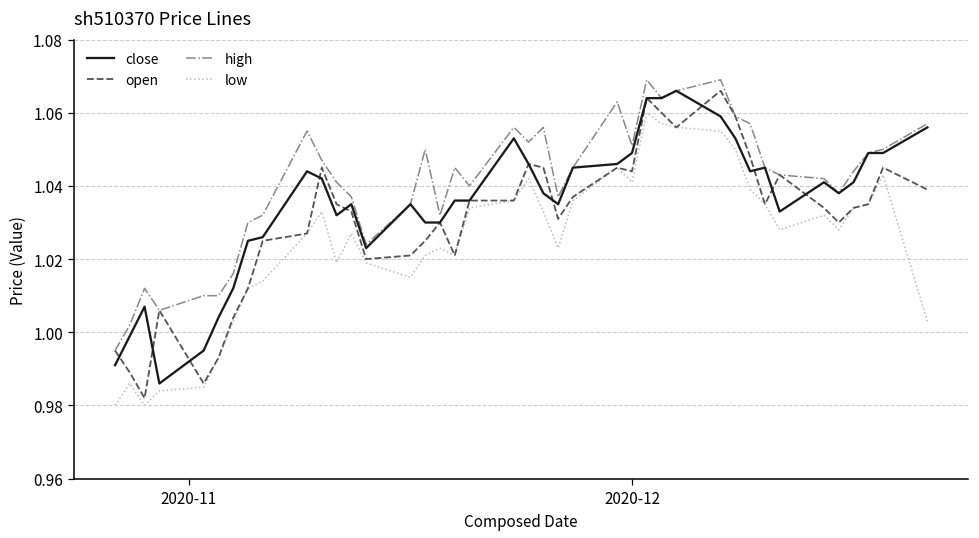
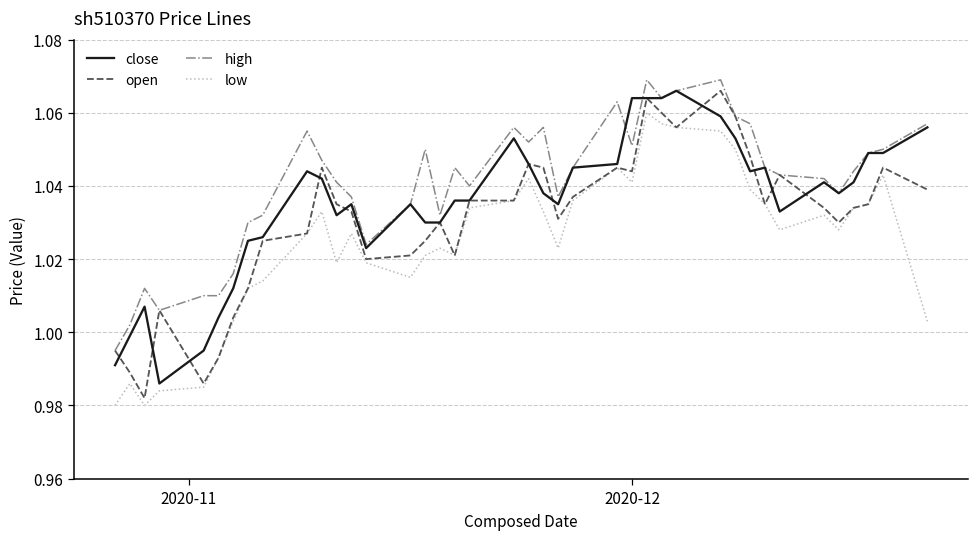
close, 2020-12: 1.049 -> 1.064
